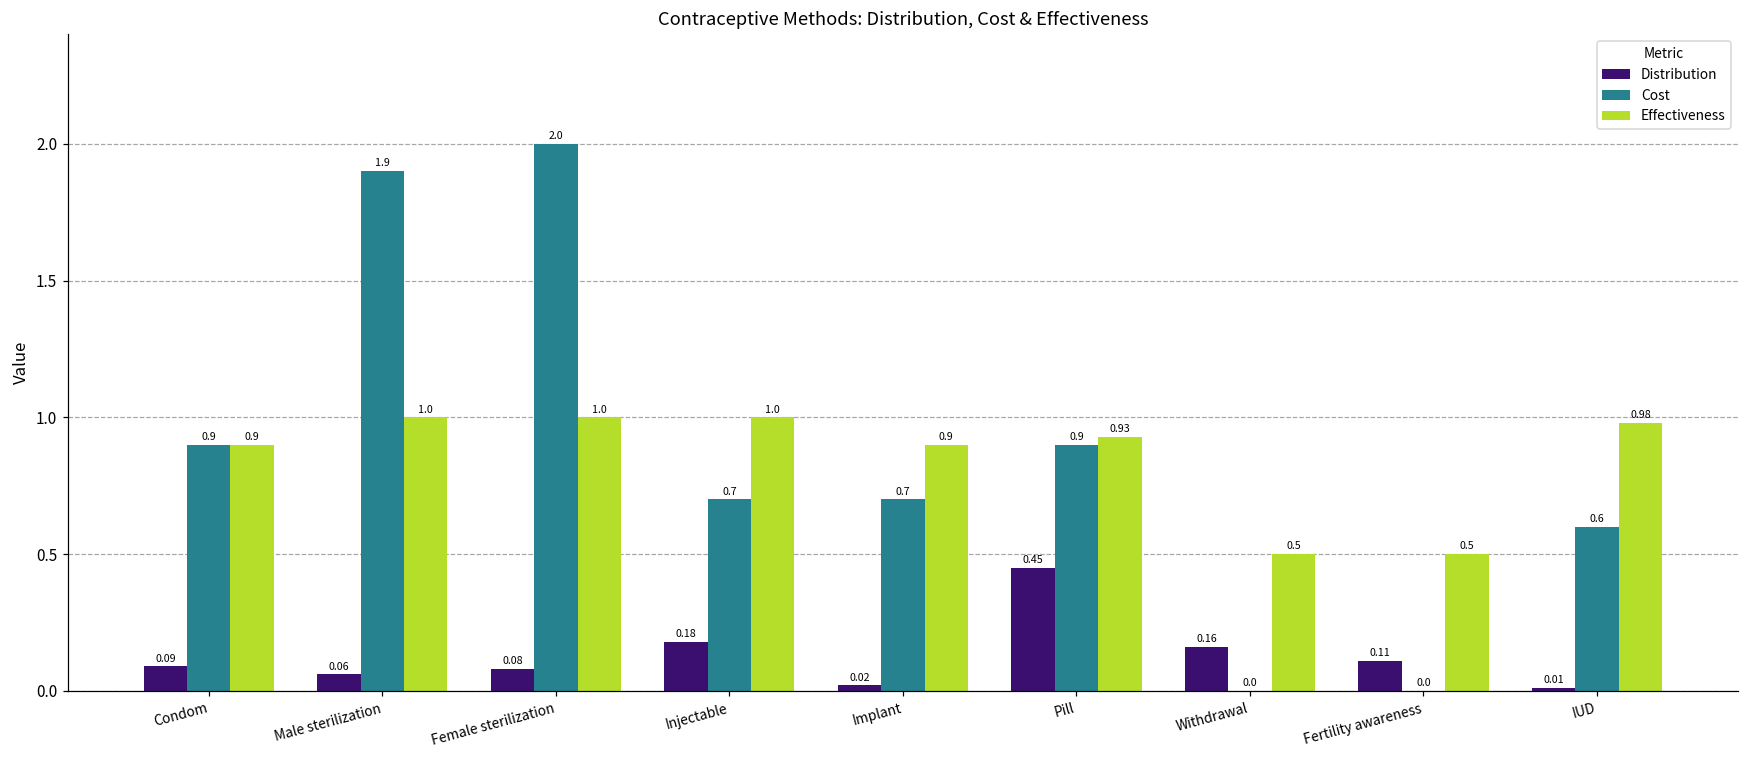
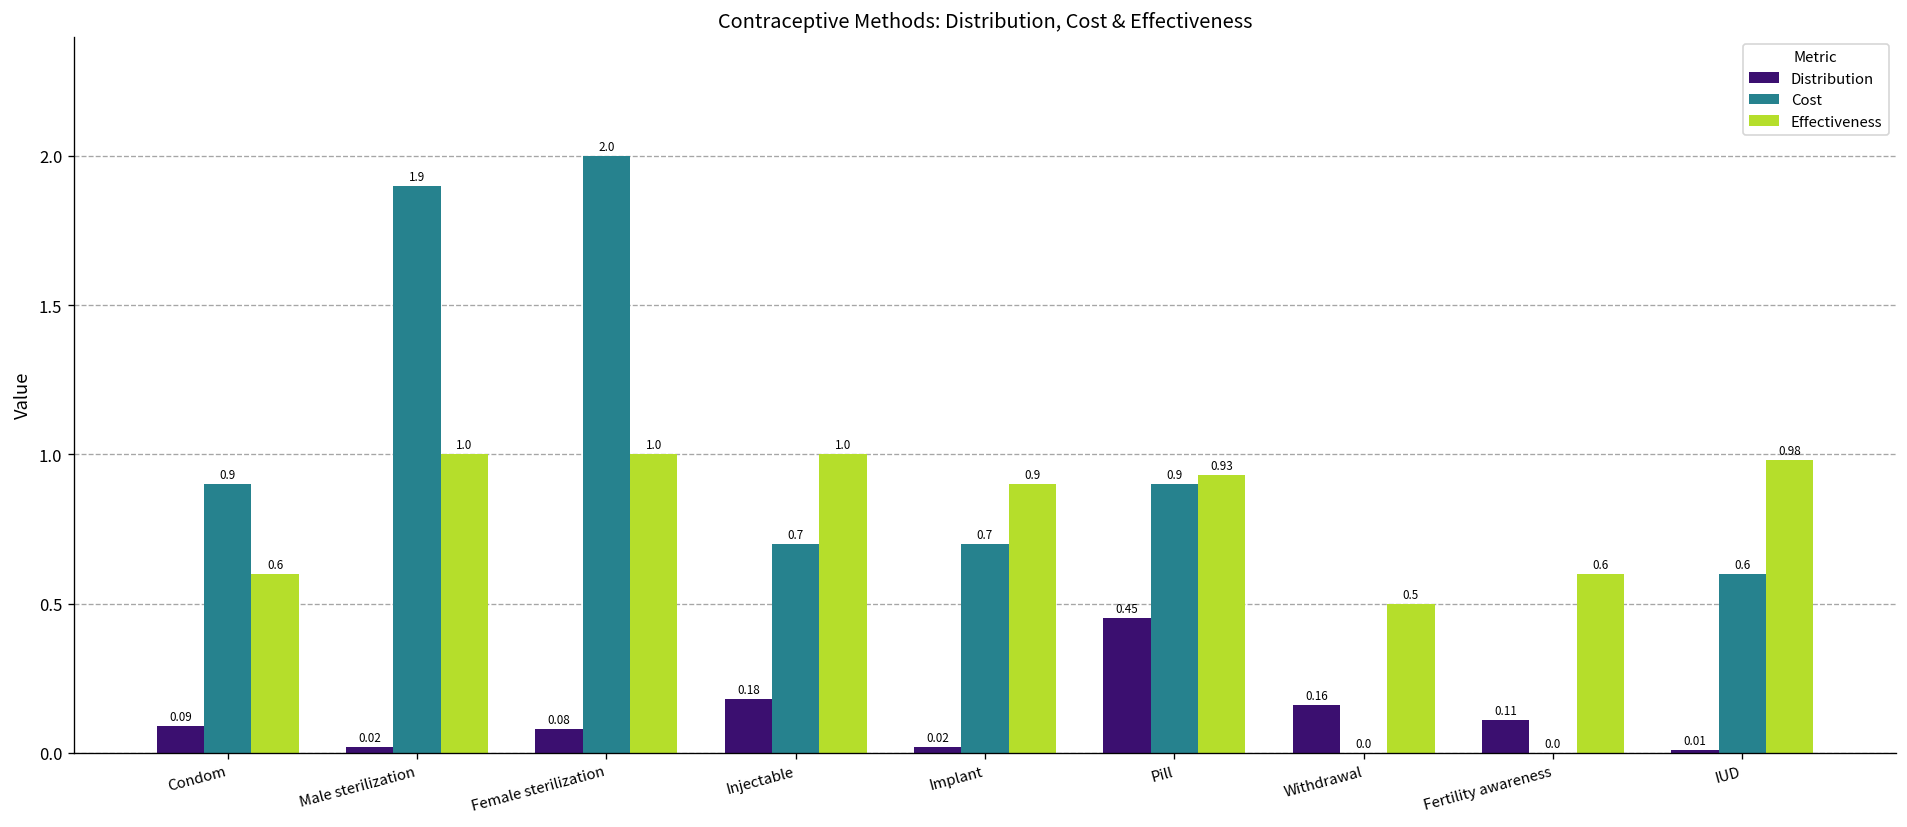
Effectiveness, Condom: 0.9 -> 0.6
Distribution, Male sterilization: 0.06 -> 0.02
Effectiveness, Fertility awareness: 0.5 -> 0.6
